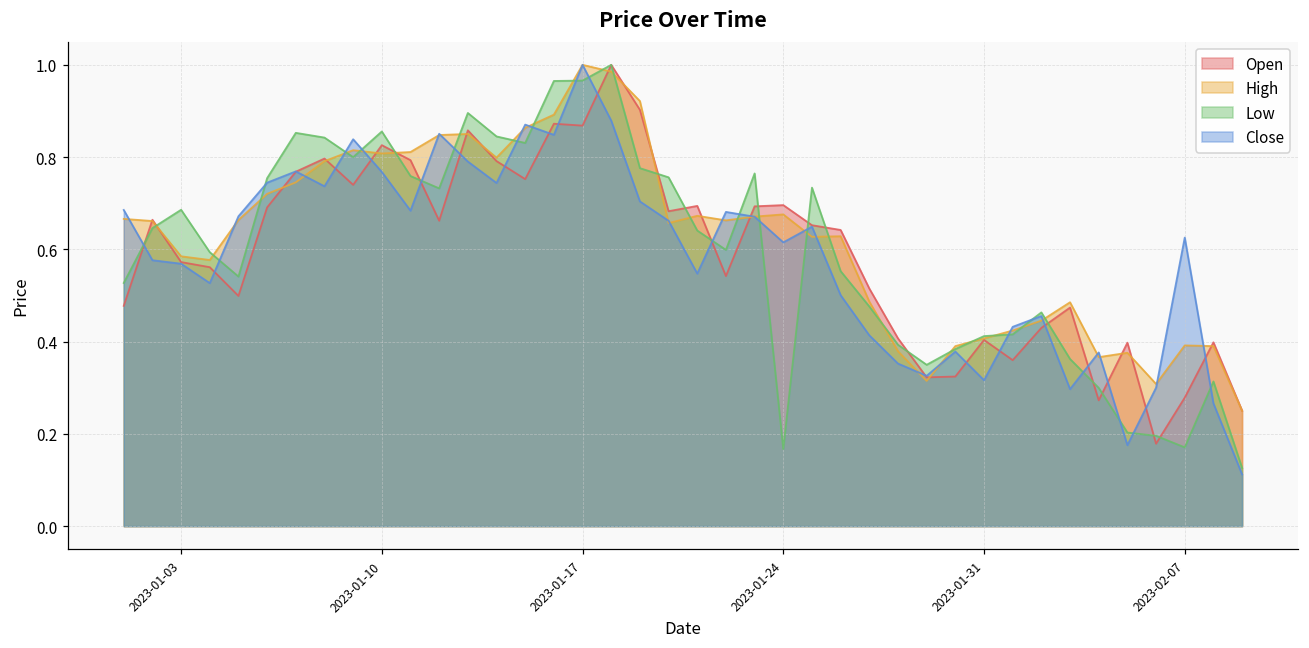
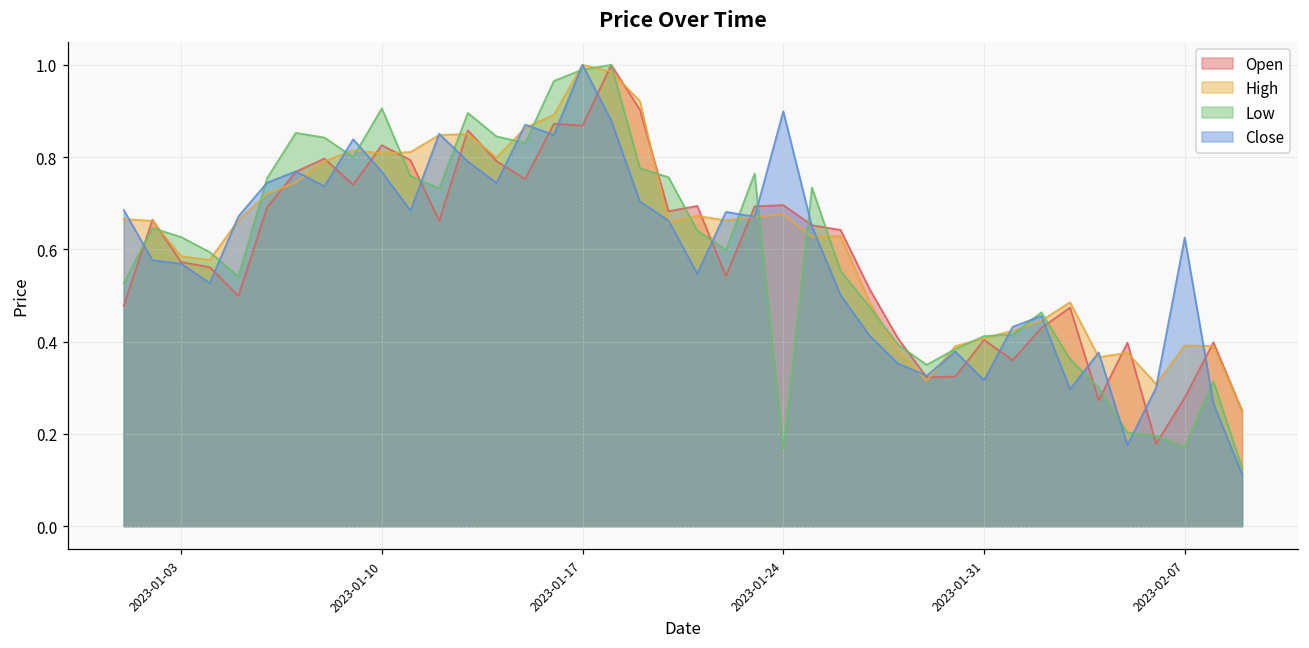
Low, 2023-01-03: 0.69 -> 0.63
Low, 2023-01-10: 0.86 -> 0.91
Low, 2023-01-17: 0.97 -> 0.99
Close, 2023-01-24: 0.62 -> 0.90
